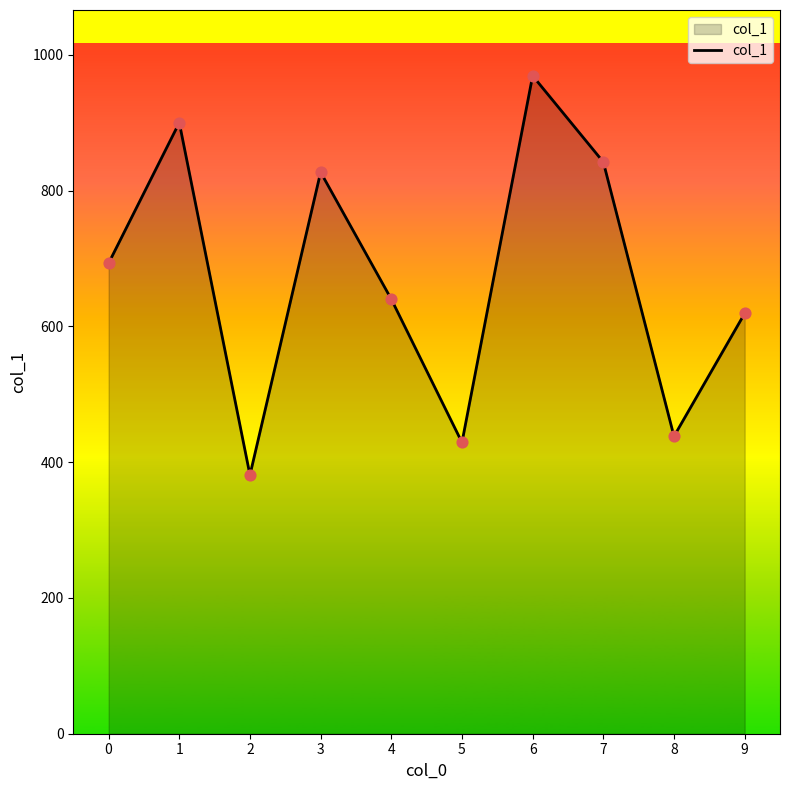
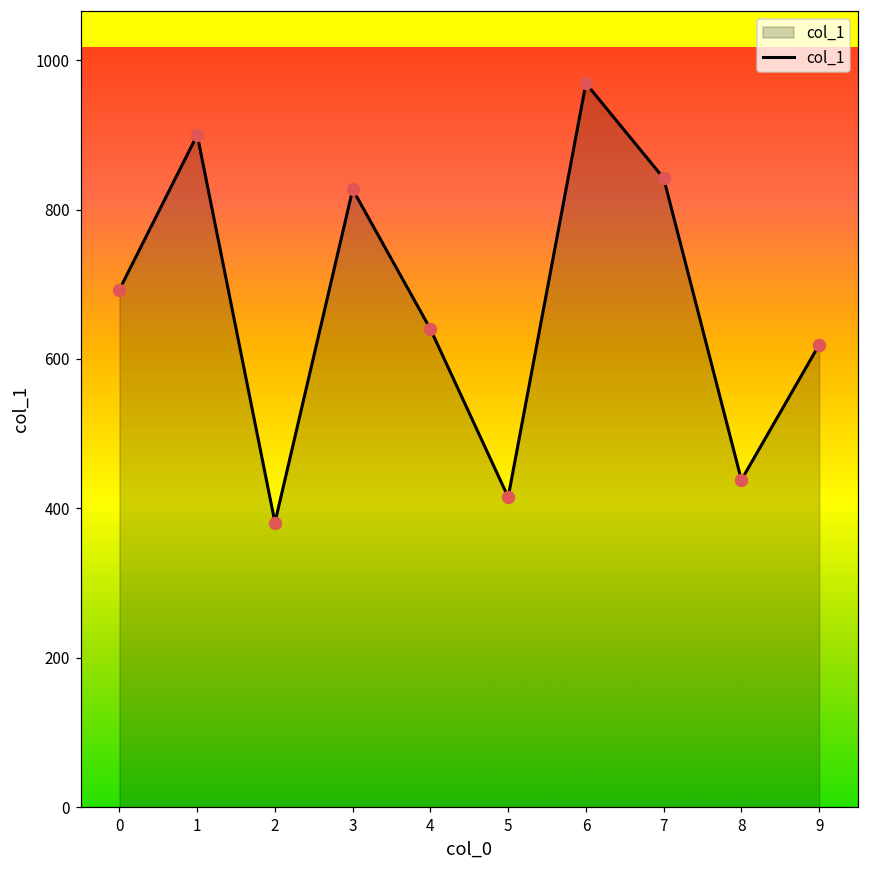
5: 430 -> 420
